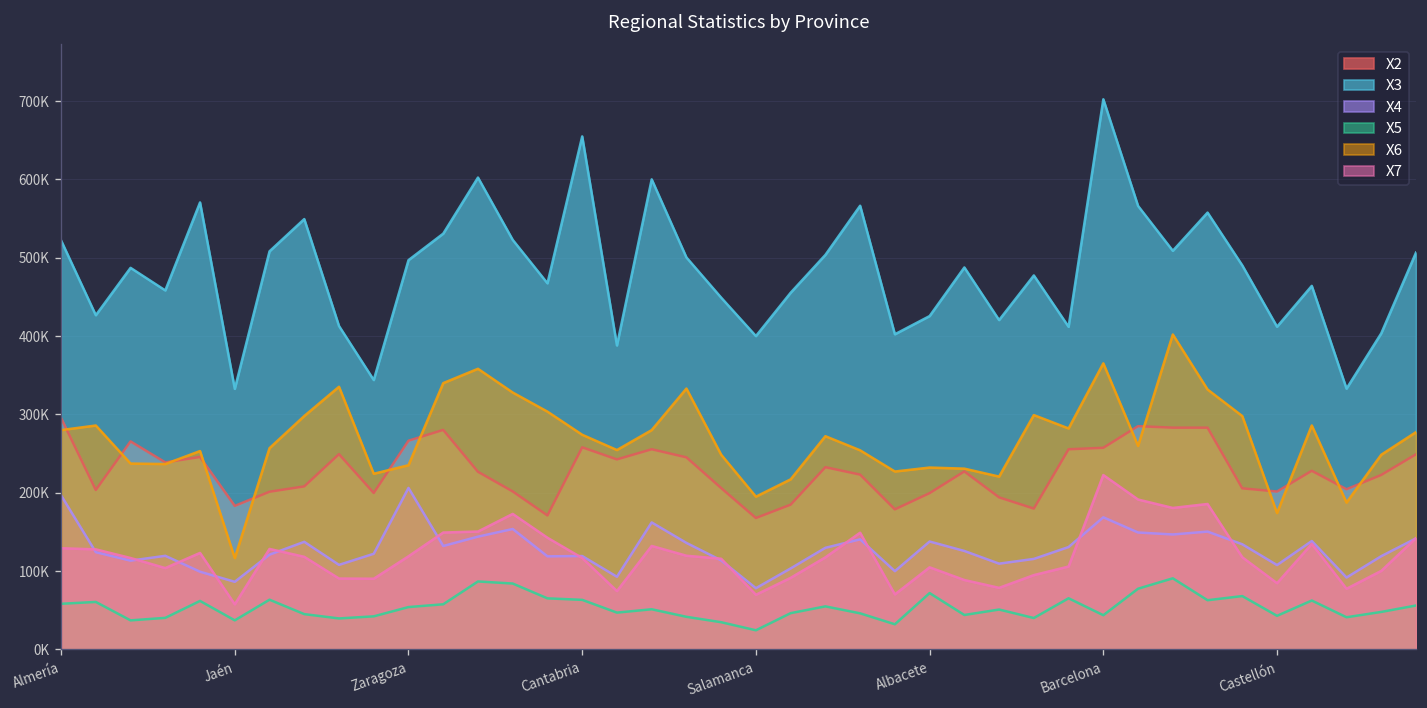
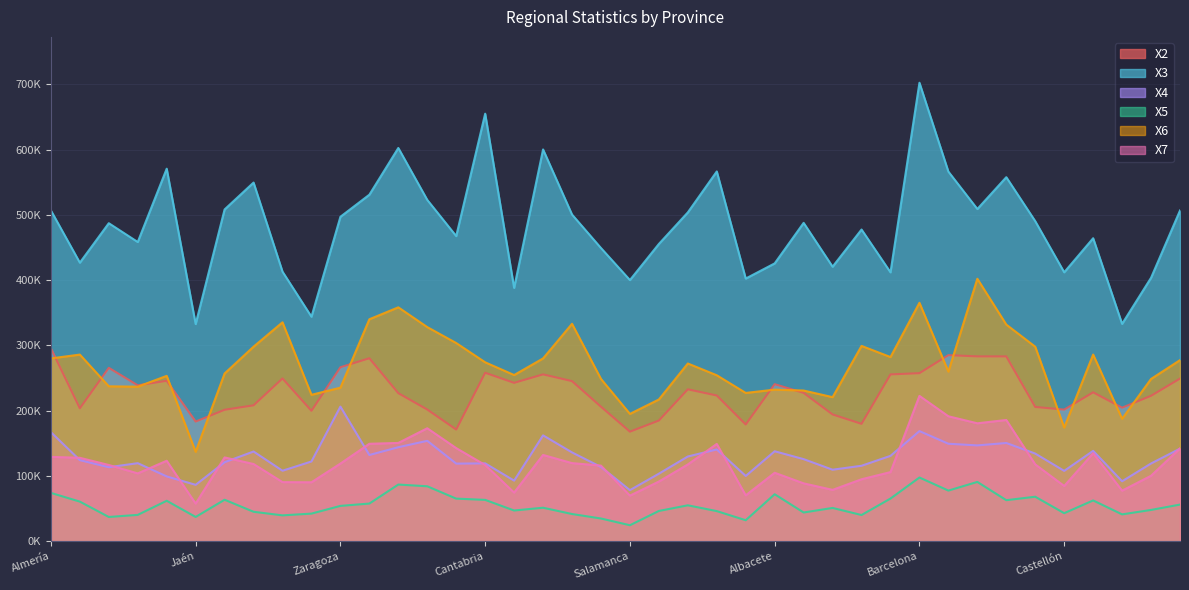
X3, Almería: 520000 -> 510000
X4, Almería: 200000 -> 170000
X5, Almería: 60000 -> 70000
X6, Jaén: 120000 -> 140000
X2, Albacete: 200000 -> 240000
X5, Barcelona: 40000 -> 100000
